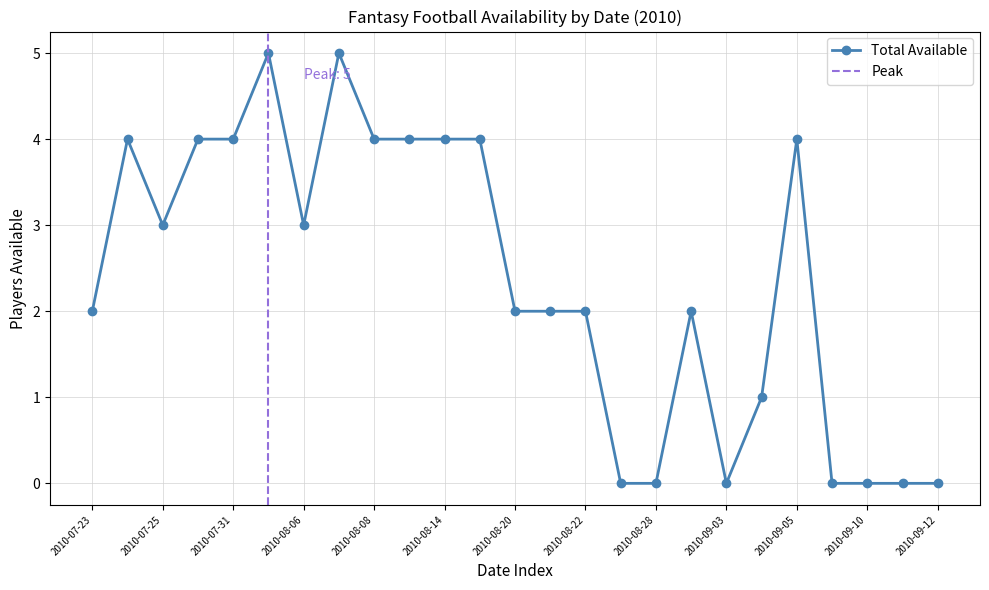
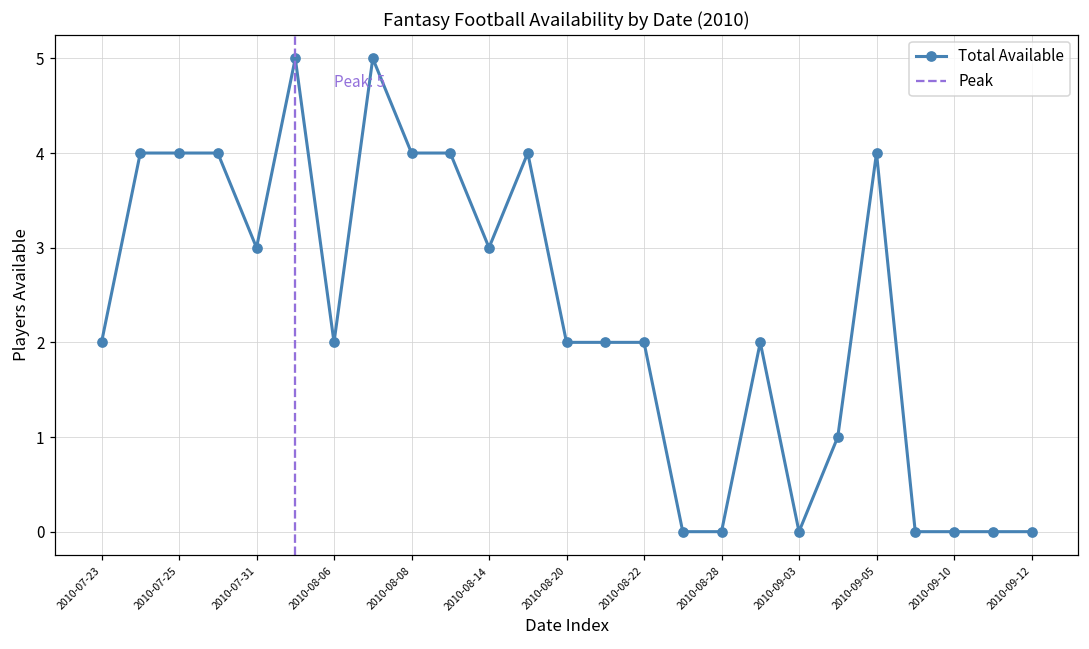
2010-07-25: 3 -> 4
2010-07-31: 4 -> 3
2010-08-06: 3 -> 2
2010-08-14: 4 -> 3
